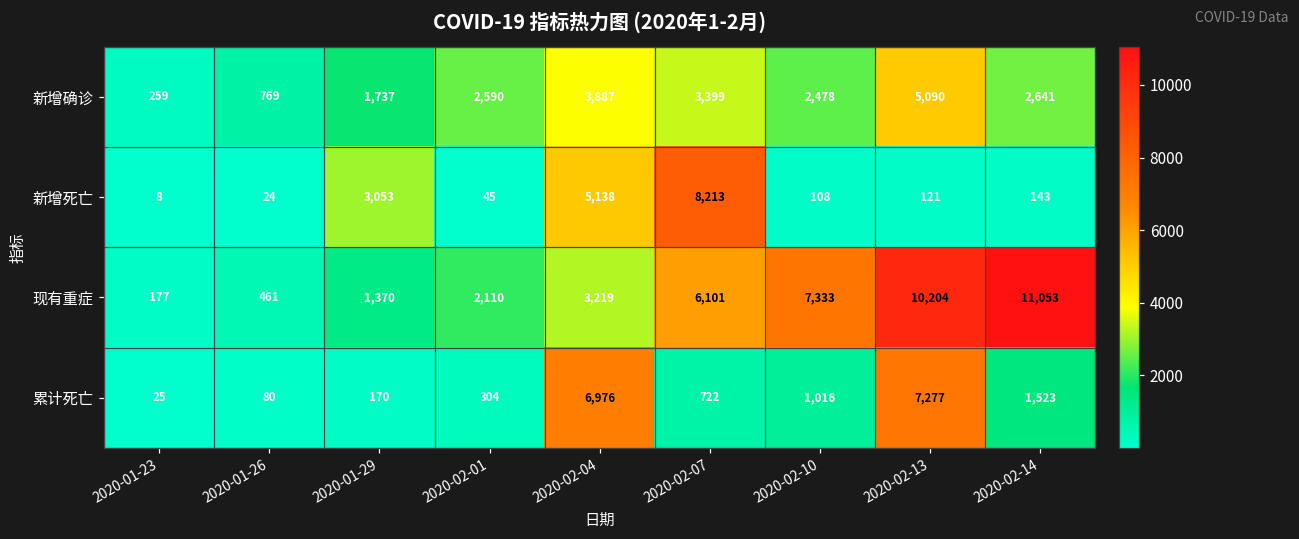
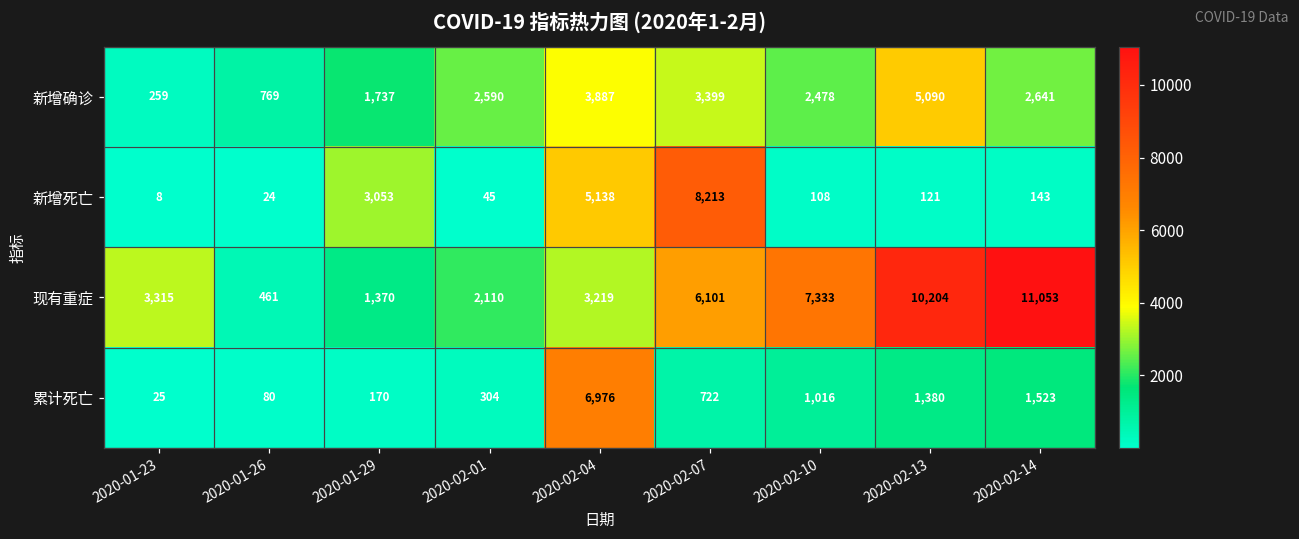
现有重症, 2020-01-23: 177 -> 3,315
累计死亡, 2020-02-13: 7,277 -> 1,380
